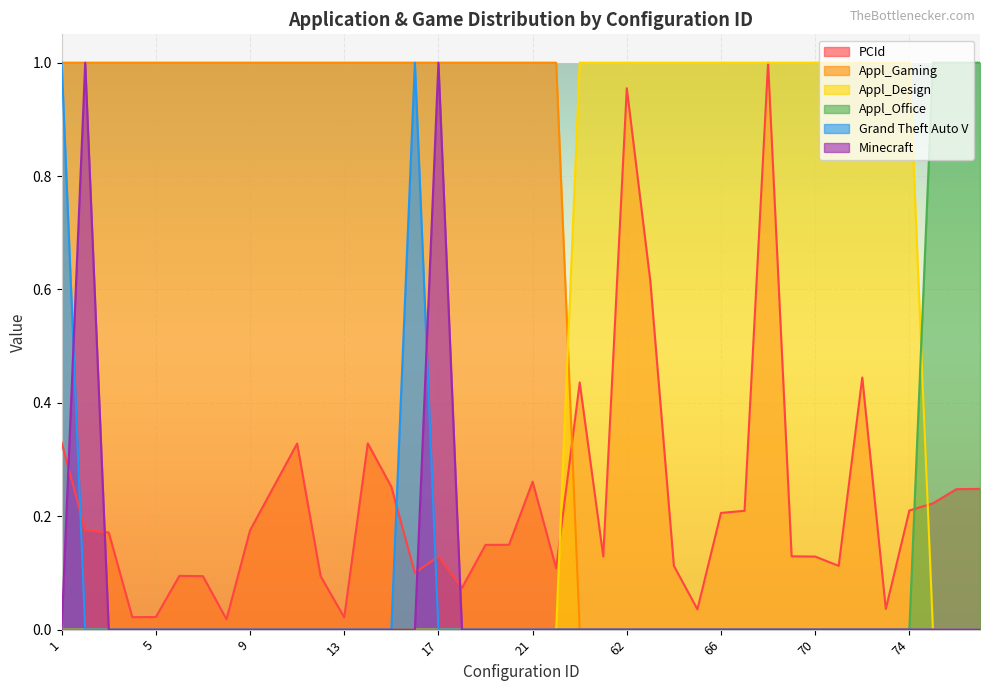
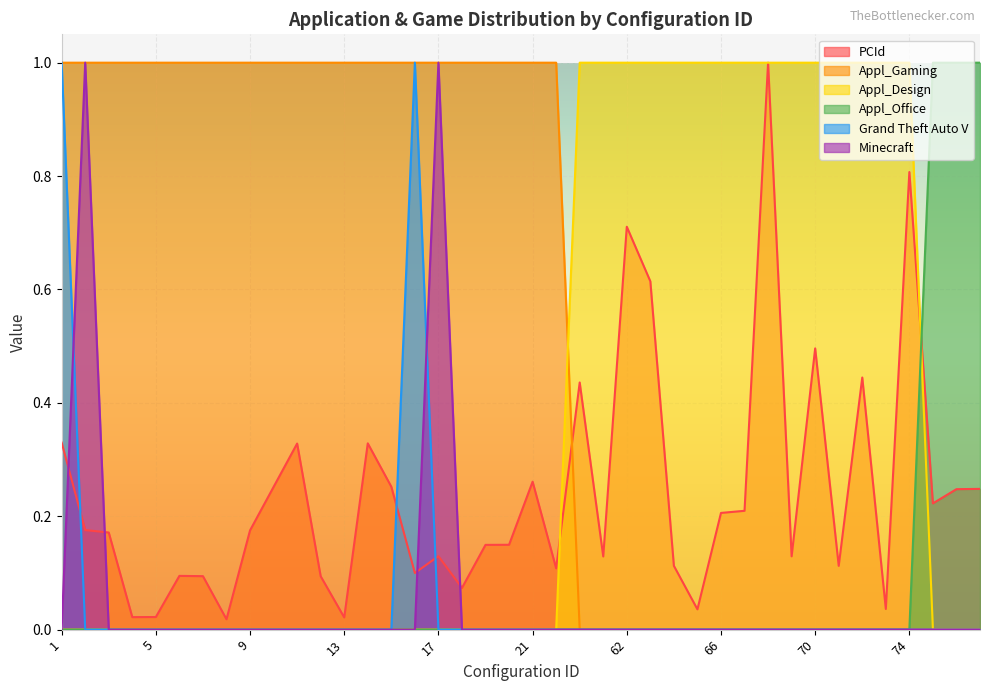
PCId, 62: 0.95 -> 0.71
PCId, 70: 0.13 -> 0.50
PCId, 74: 0.21 -> 0.81
